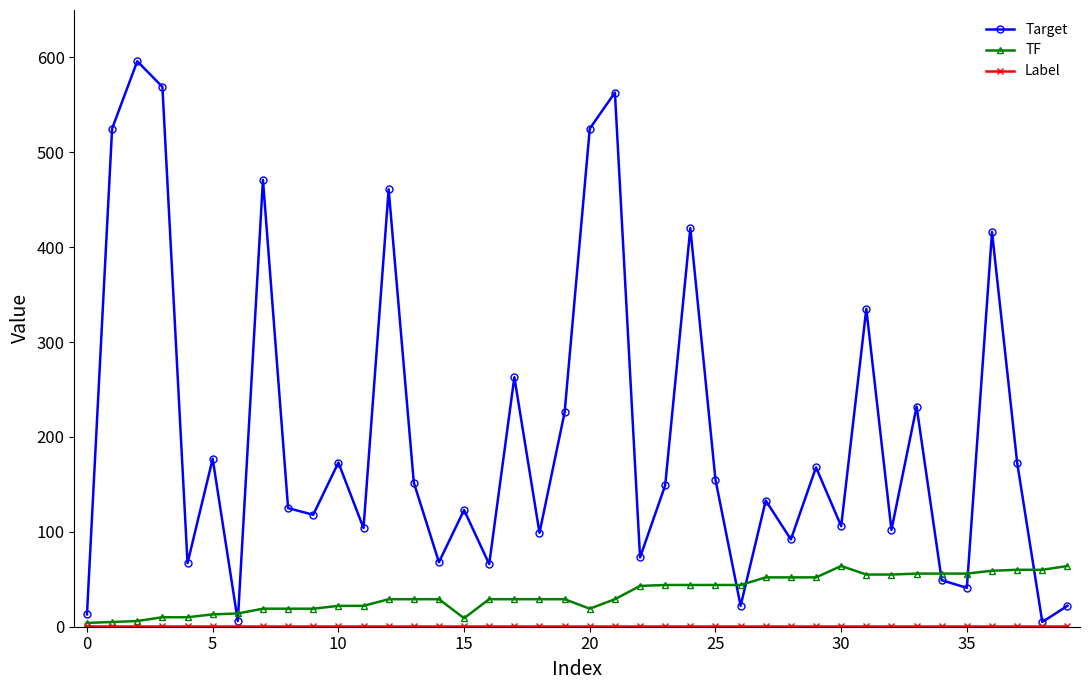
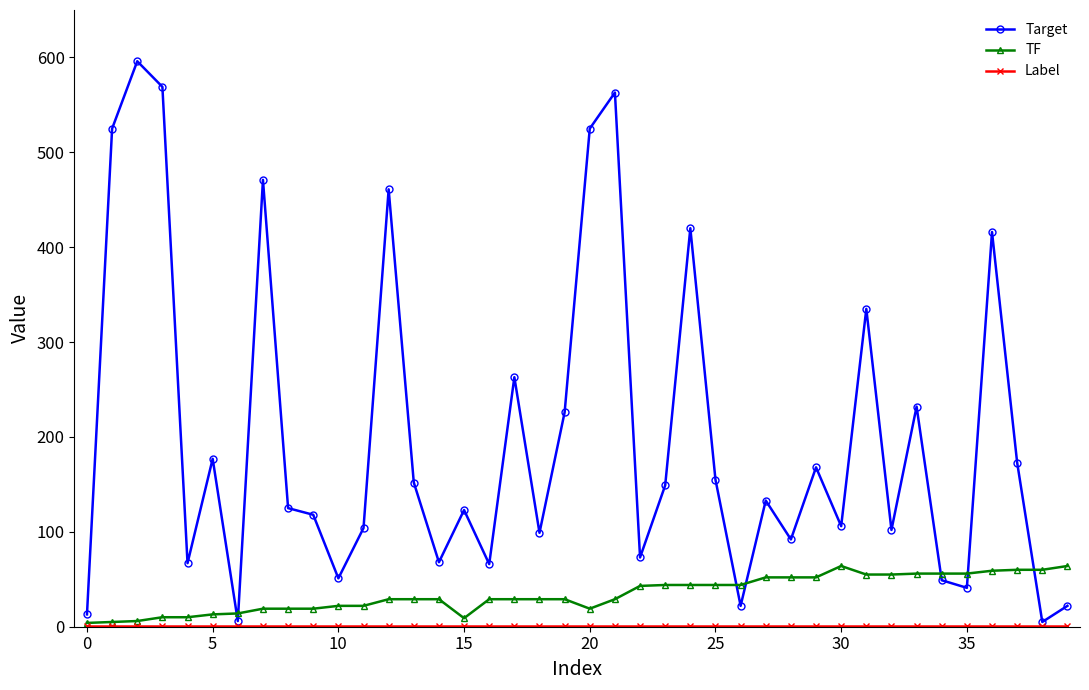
Target, 10: 170 -> 50
